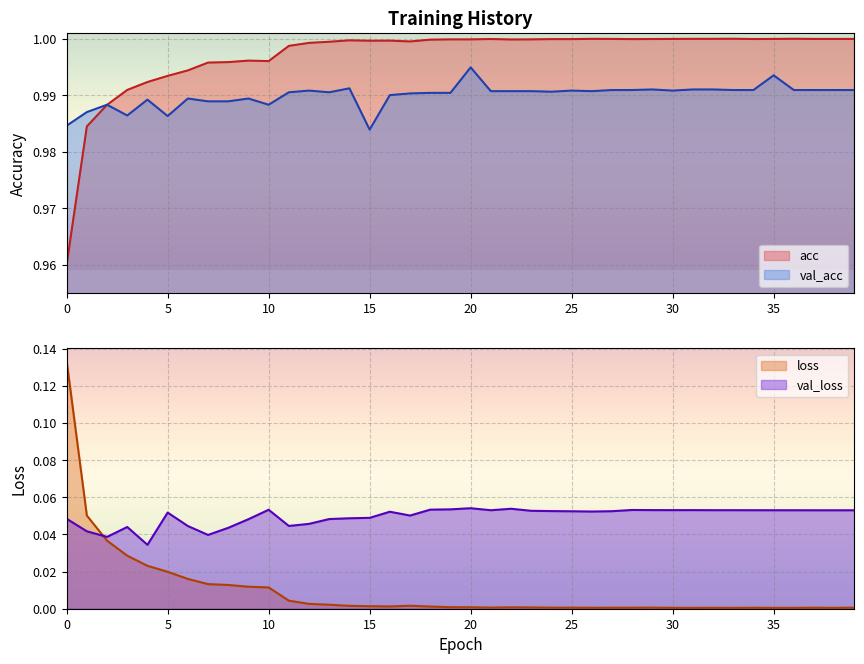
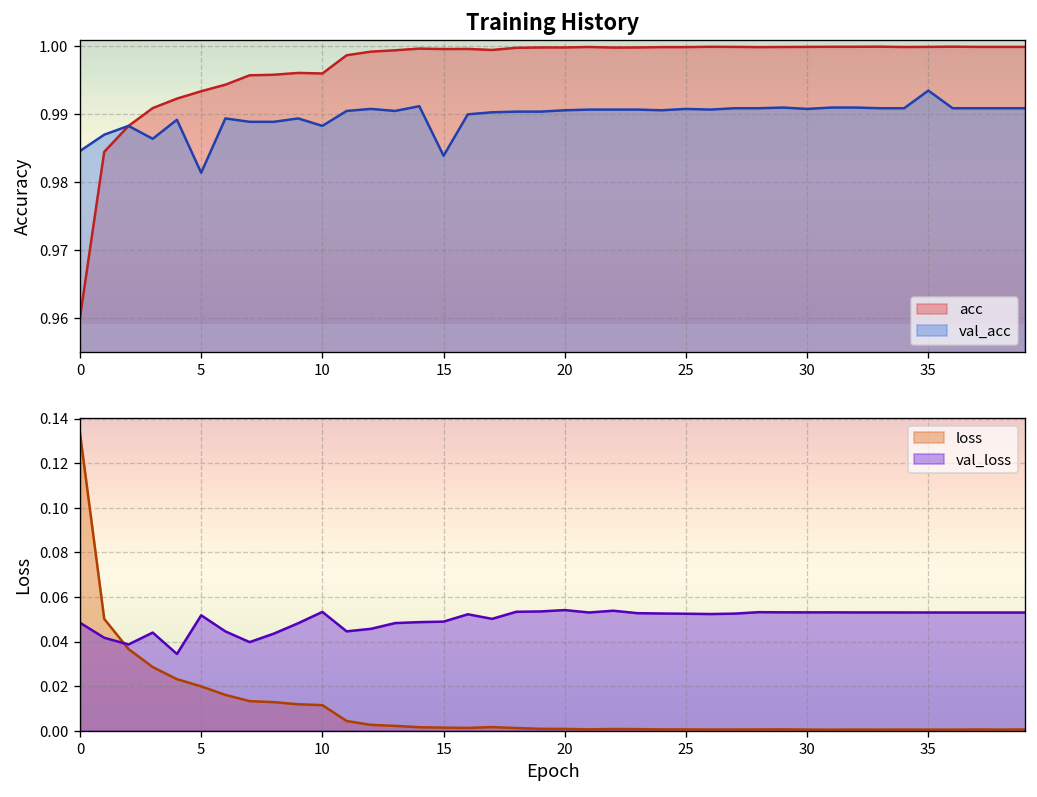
Training History, val_acc, 5: 0.986 -> 0.981
Training History, val_acc, 20: 0.995 -> 0.991
